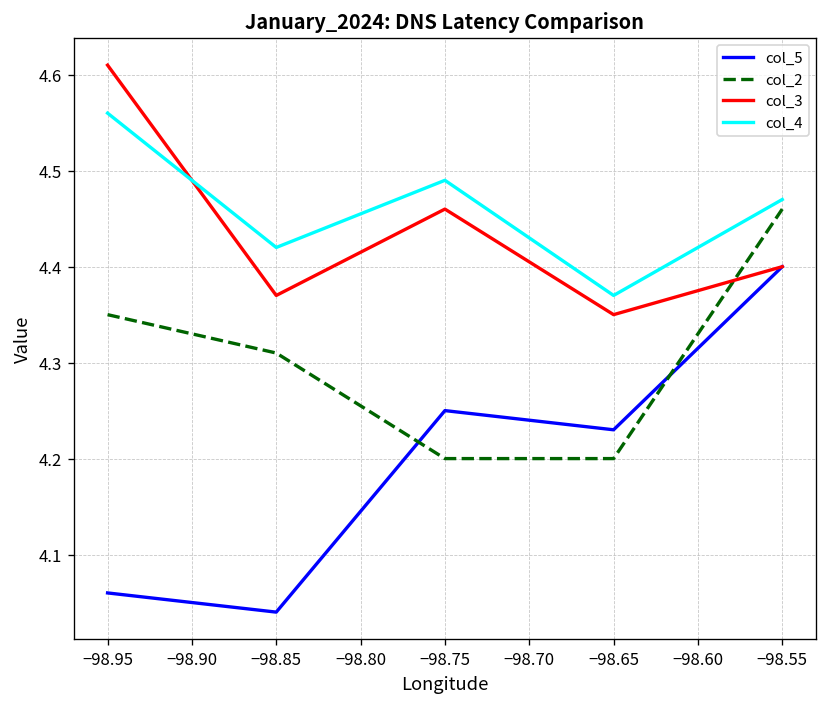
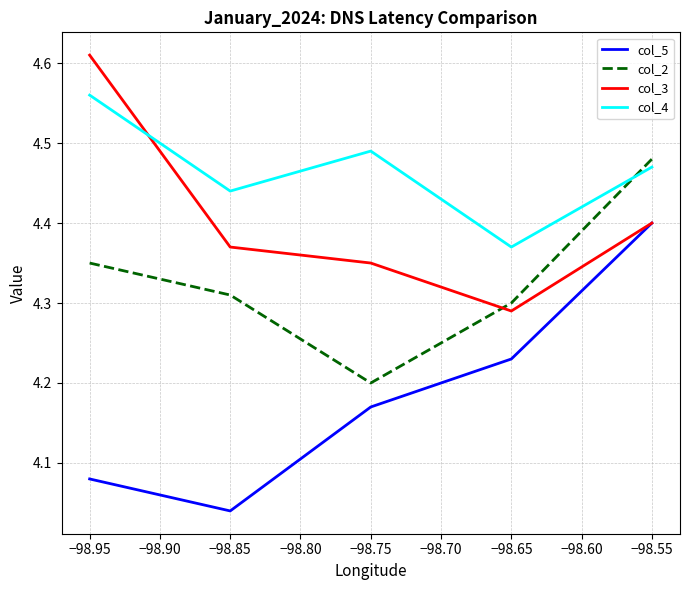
col_5, −98.95: 4.06 -> 4.08
col_4, −98.85: 4.42 -> 4.44
col_5, −98.75: 4.25 -> 4.17
col_3, −98.75: 4.46 -> 4.35
col_2, −98.65: 4.2 -> 4.3
col_3, −98.65: 4.35 -> 4.29
col_2, −98.55: 4.46 -> 4.48
